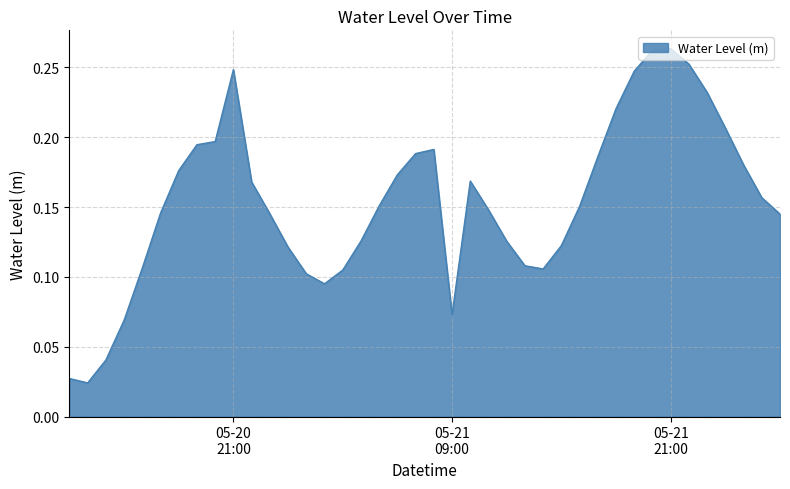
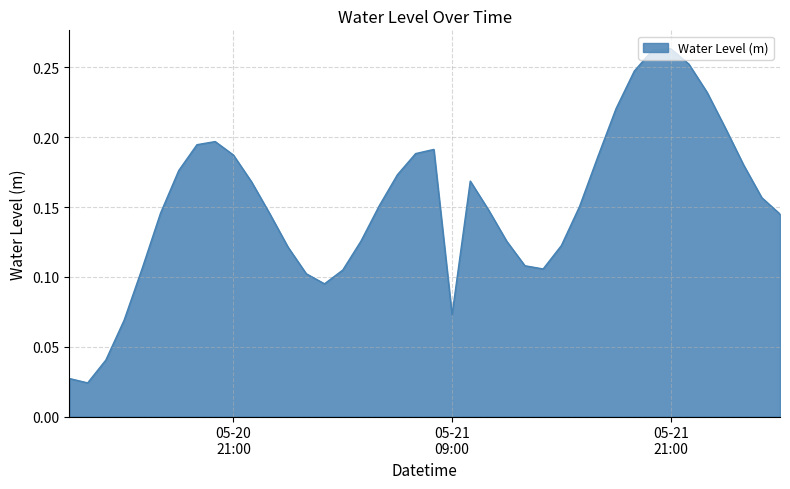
05-20 21:00: 0.248 -> 0.187
